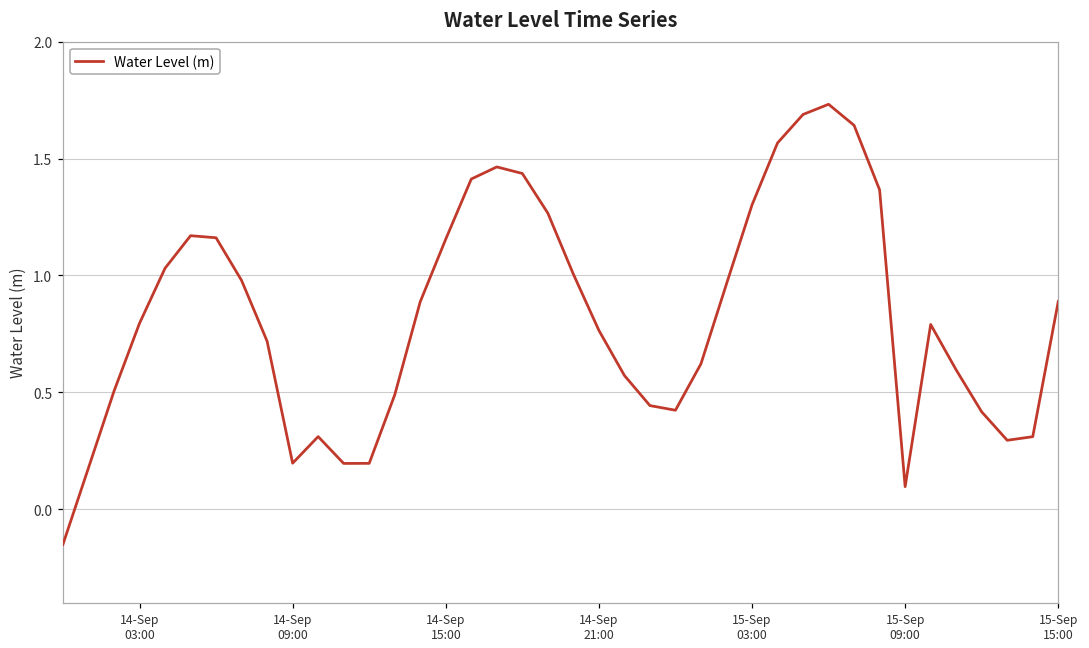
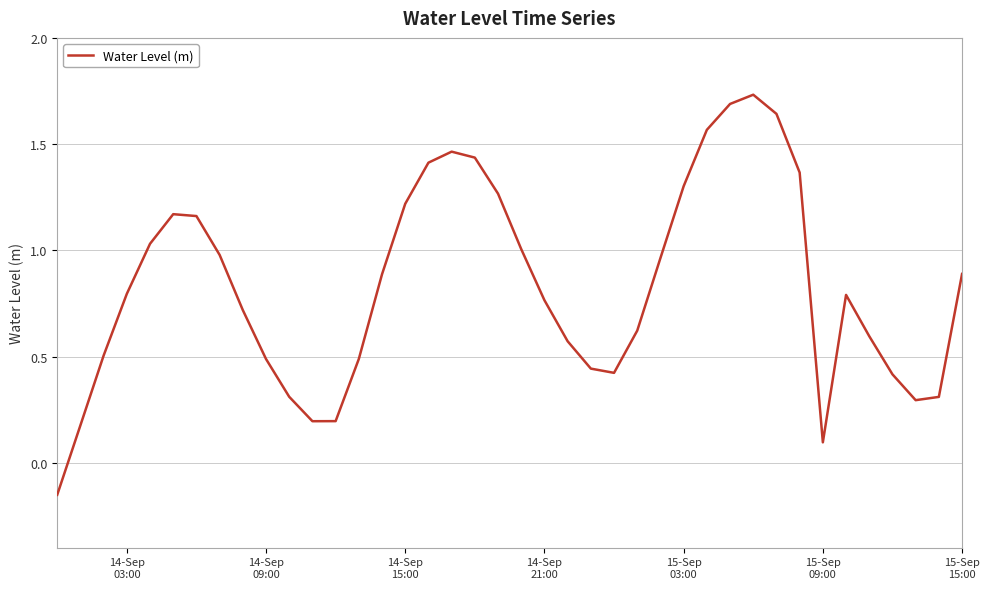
14-Sep 09:00: 0.20 -> 0.49
14-Sep 15:00: 1.16 -> 1.22
